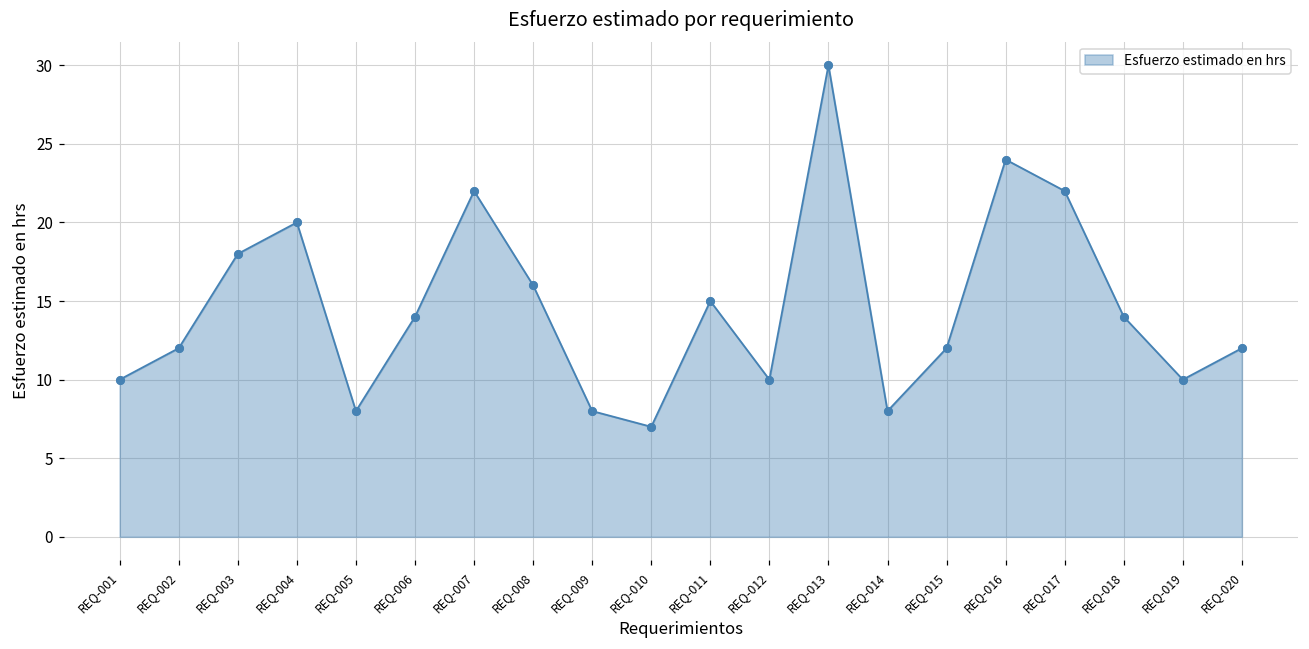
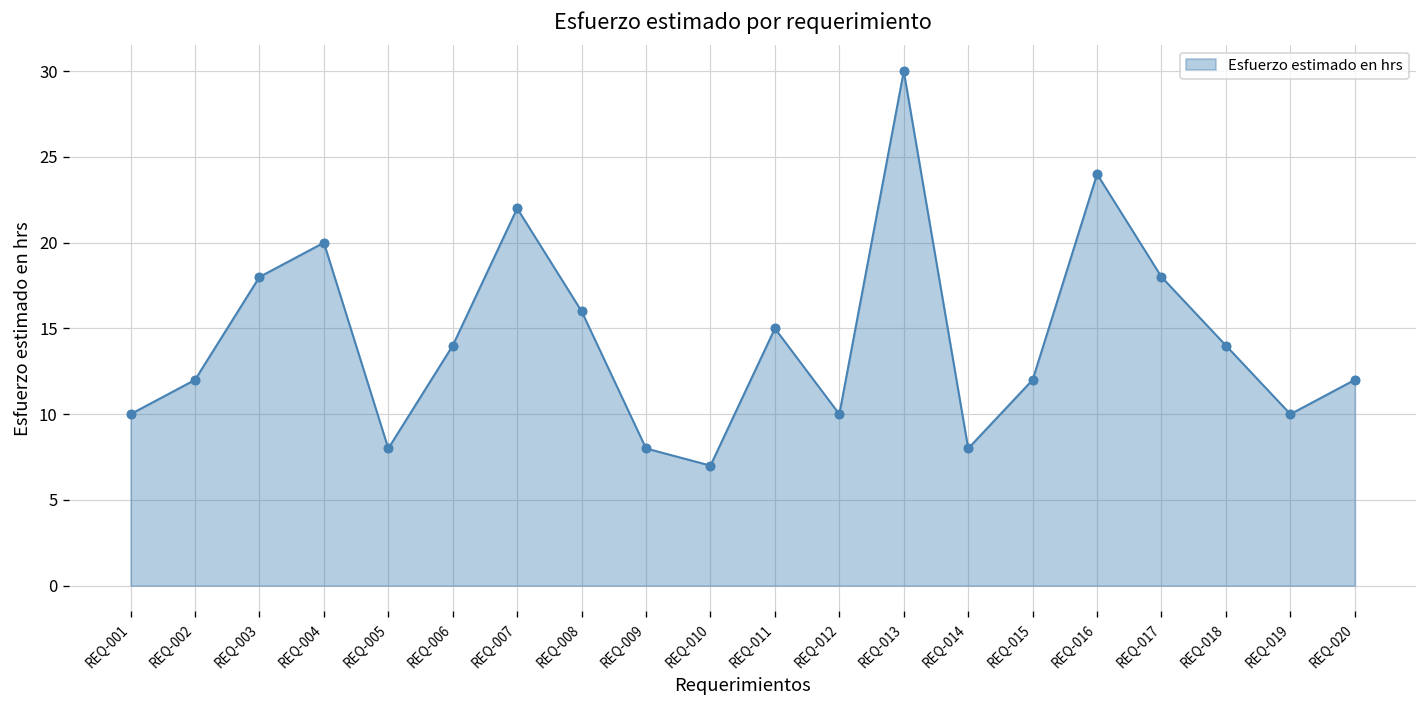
REQ-017: 22 -> 18
